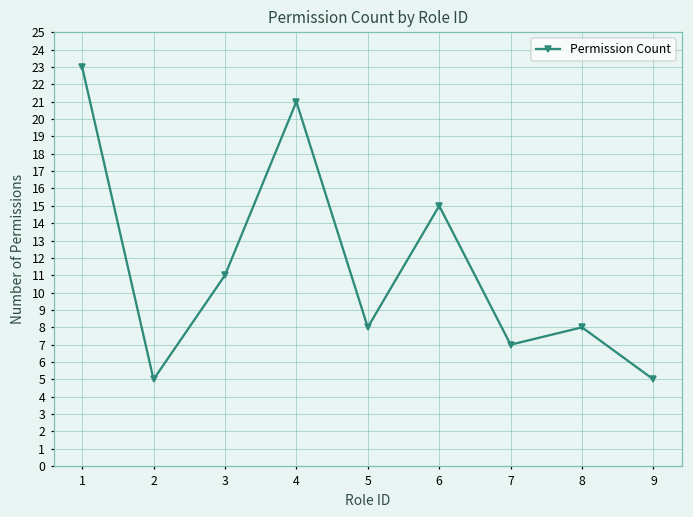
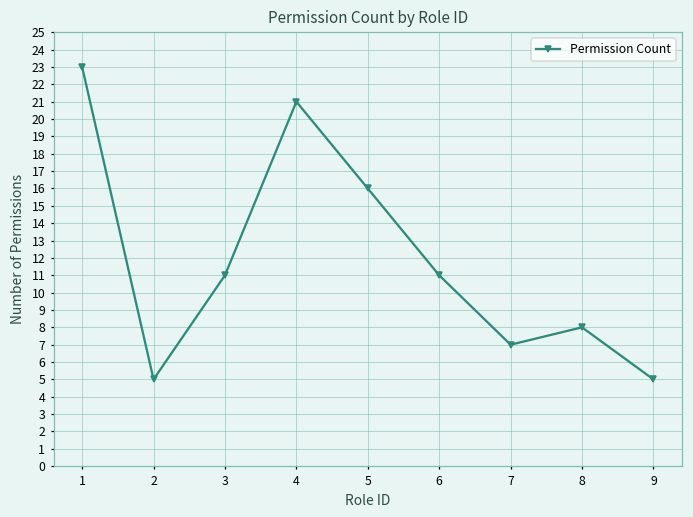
5: 8 -> 16
6: 15 -> 11
